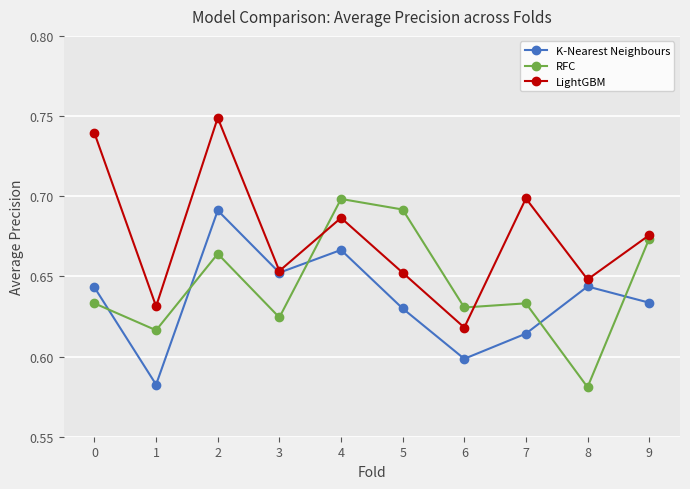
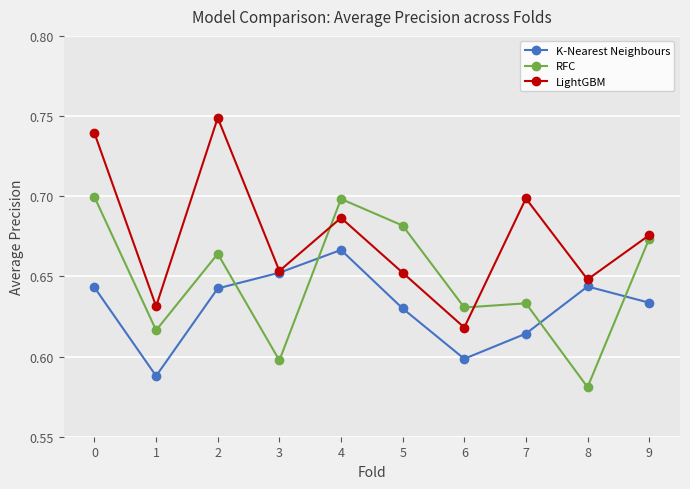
RFC, 0: 0.633 -> 0.700
K-Nearest Neighbours, 1: 0.583 -> 0.588
K-Nearest Neighbours, 2: 0.691 -> 0.643
RFC, 3: 0.624 -> 0.598
RFC, 5: 0.692 -> 0.682
